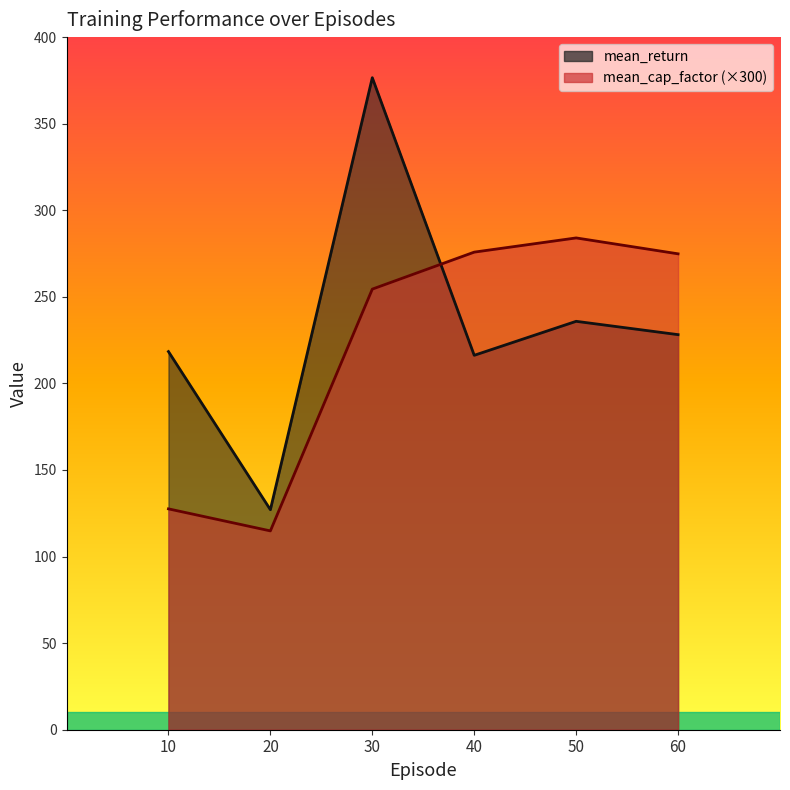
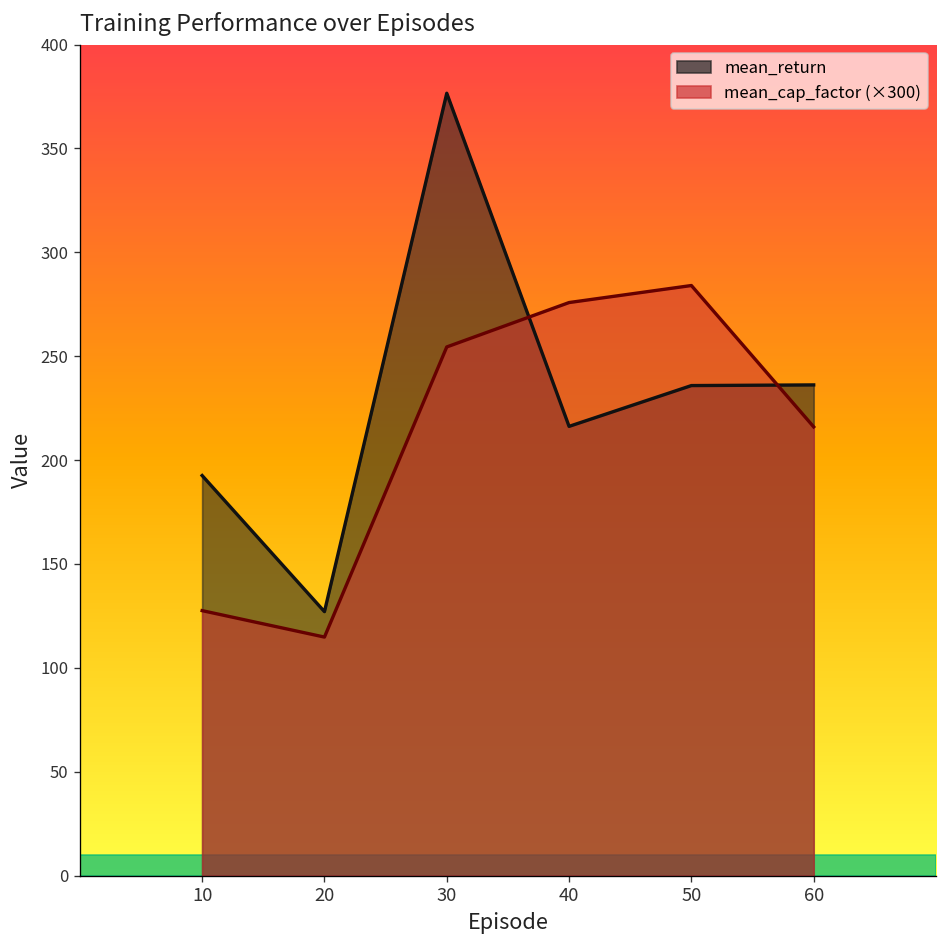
mean_return, 10: 218 -> 193
mean_return, 60: 228 -> 236
mean_cap_factor (×300), 60: 275 -> 216
